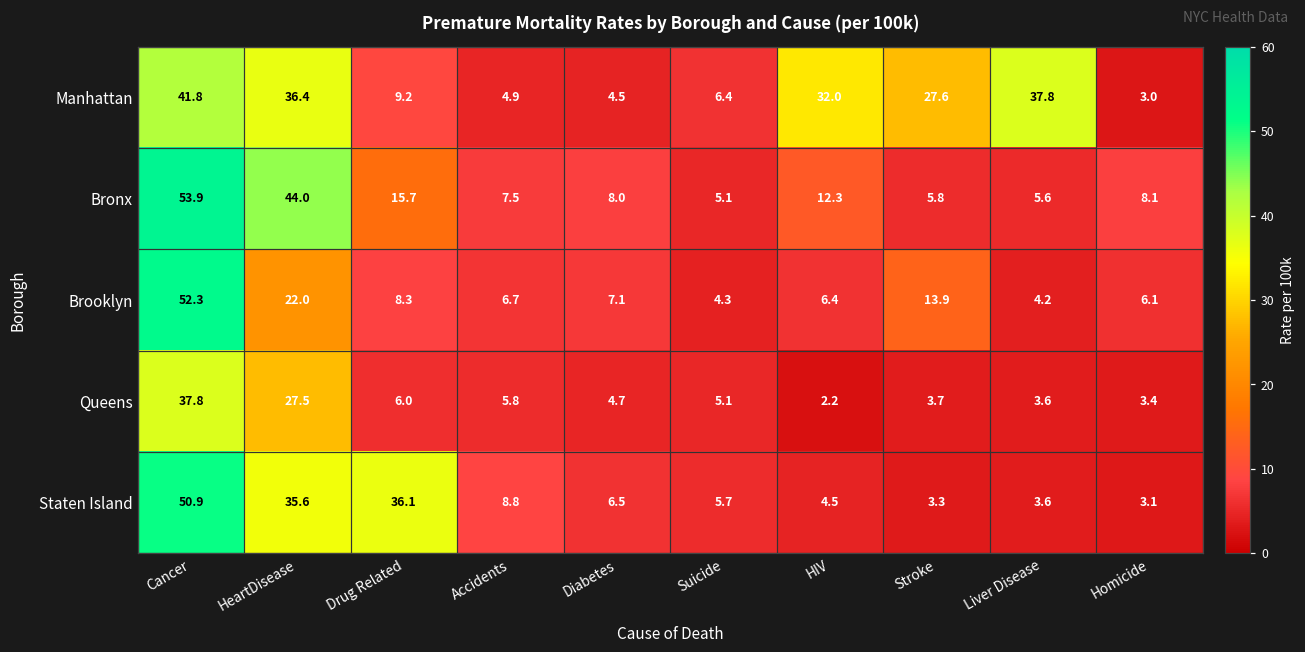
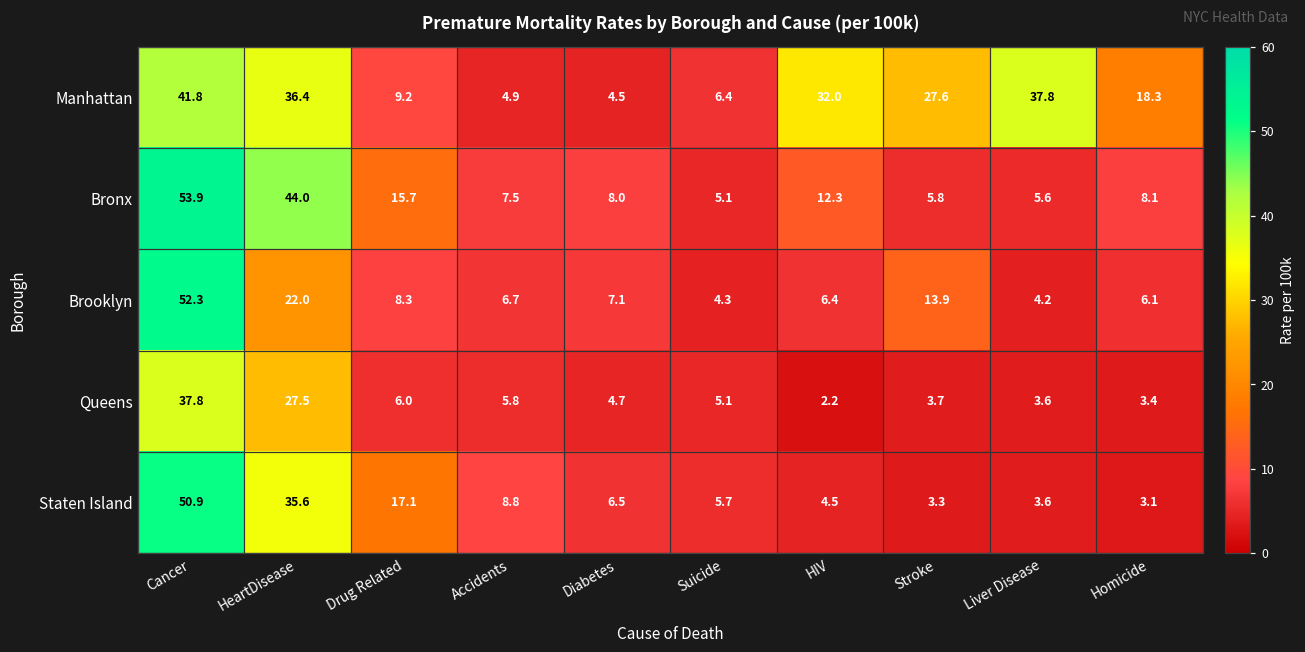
Manhattan, Homicide: 3.0 -> 18.3
Staten Island, Drug Related: 36.1 -> 17.1
